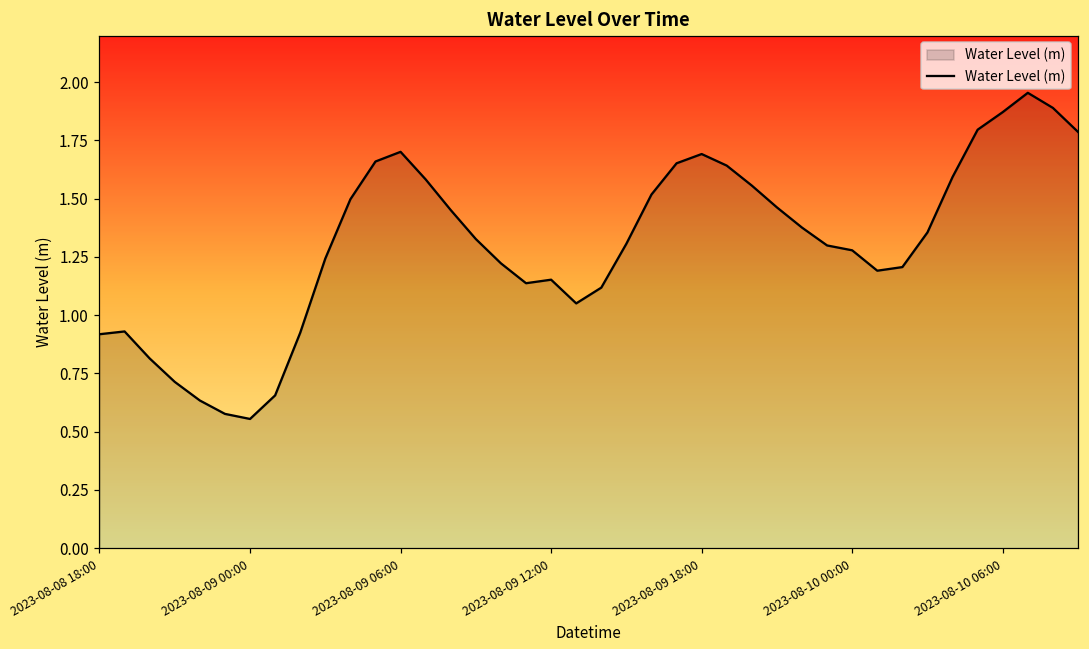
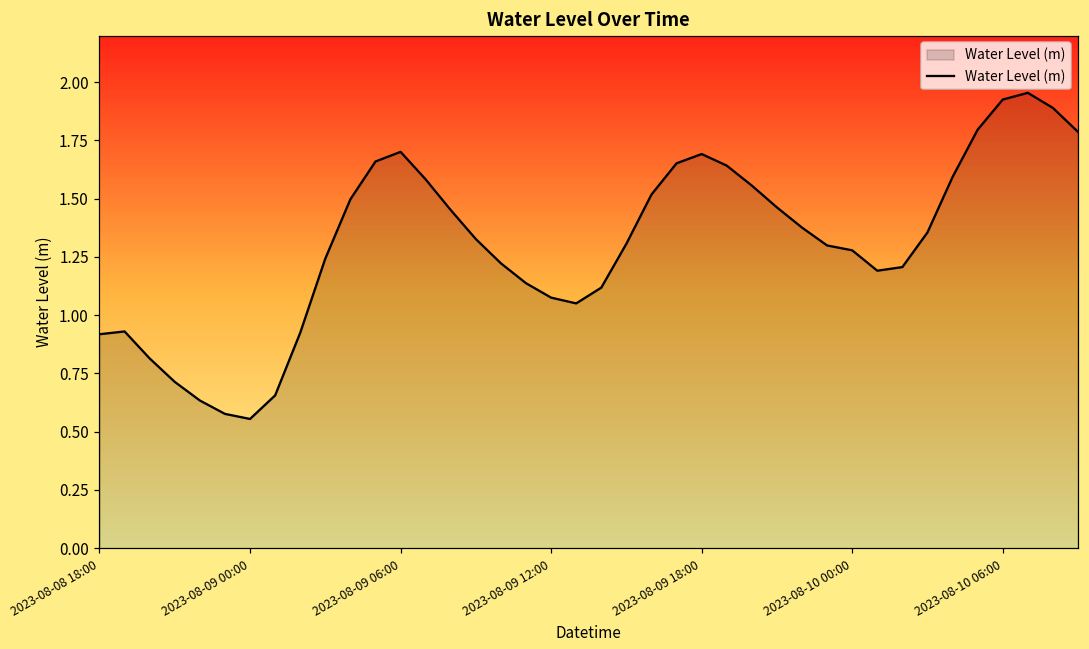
2023-08-09 12:00: 1.15 -> 1.08
2023-08-10 06:00: 1.87 -> 1.93
